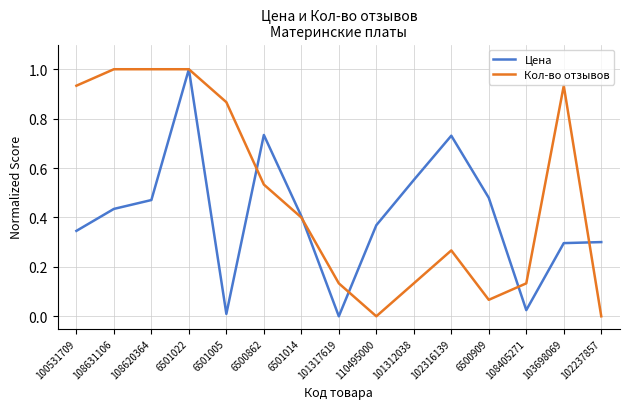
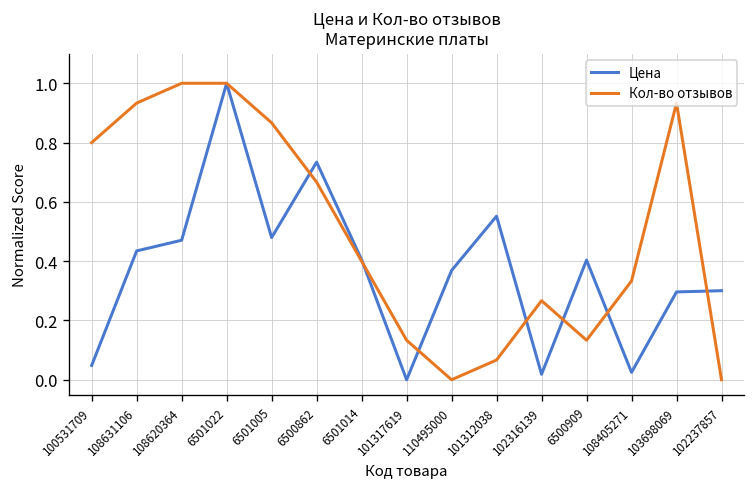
Цена, 100531709: 0.35 -> 0.05
Кол-во отзывов, 100531709: 0.93 -> 0.80
Кол-во отзывов, 108631106: 1.00 -> 0.93
Цена, 6501005: 0.01 -> 0.48
Кол-во отзывов, 6500862: 0.53 -> 0.67
Кол-во отзывов, 101312038: 0.13 -> 0.07
Цена, 102316139: 0.73 -> 0.02
Цена, 6500909: 0.48 -> 0.40
Кол-во отзывов, 6500909: 0.07 -> 0.13
Кол-во отзывов, 108405271: 0.13 -> 0.33
